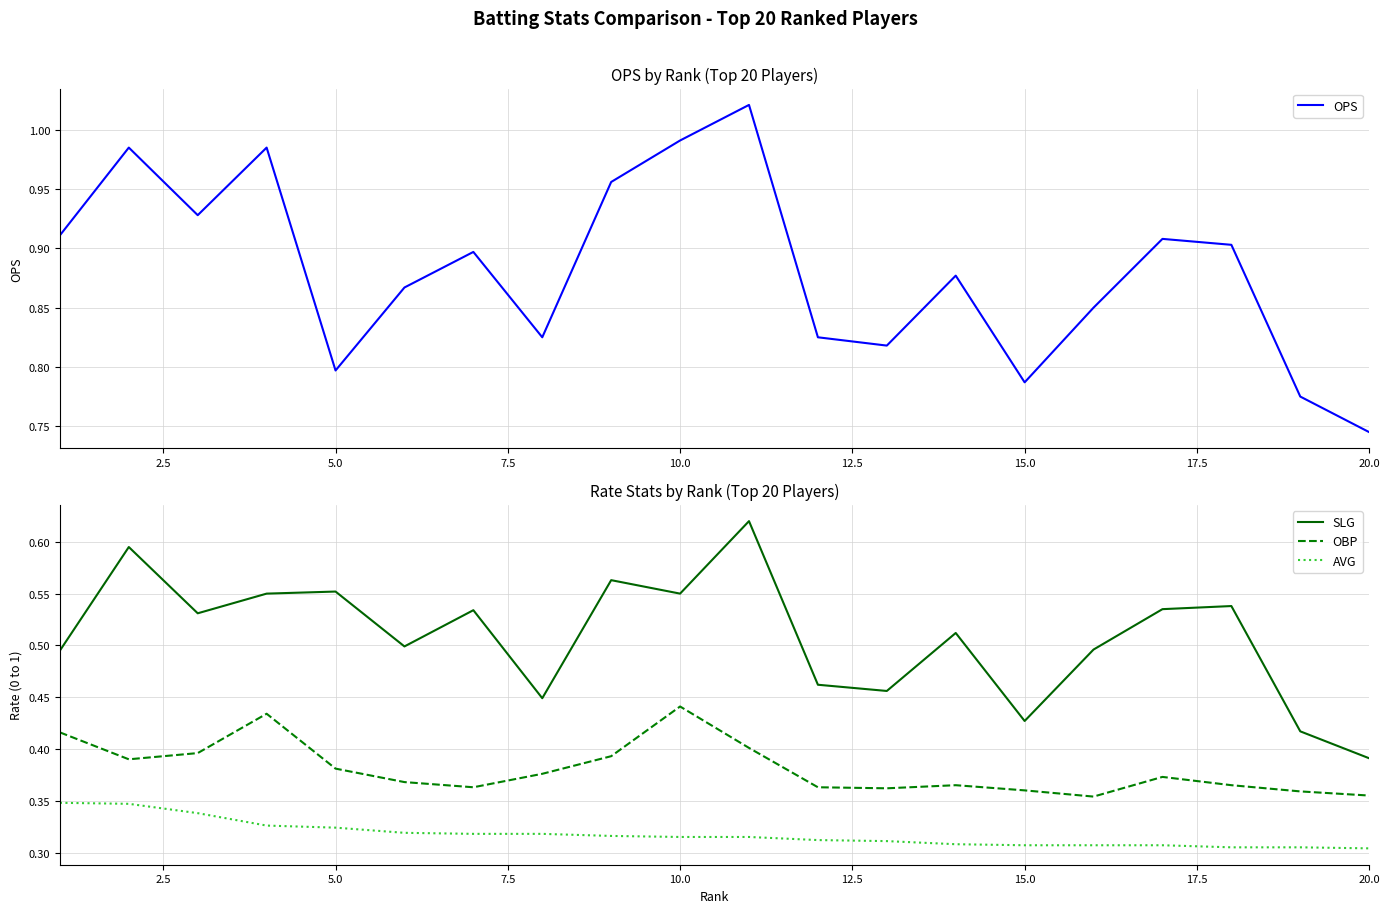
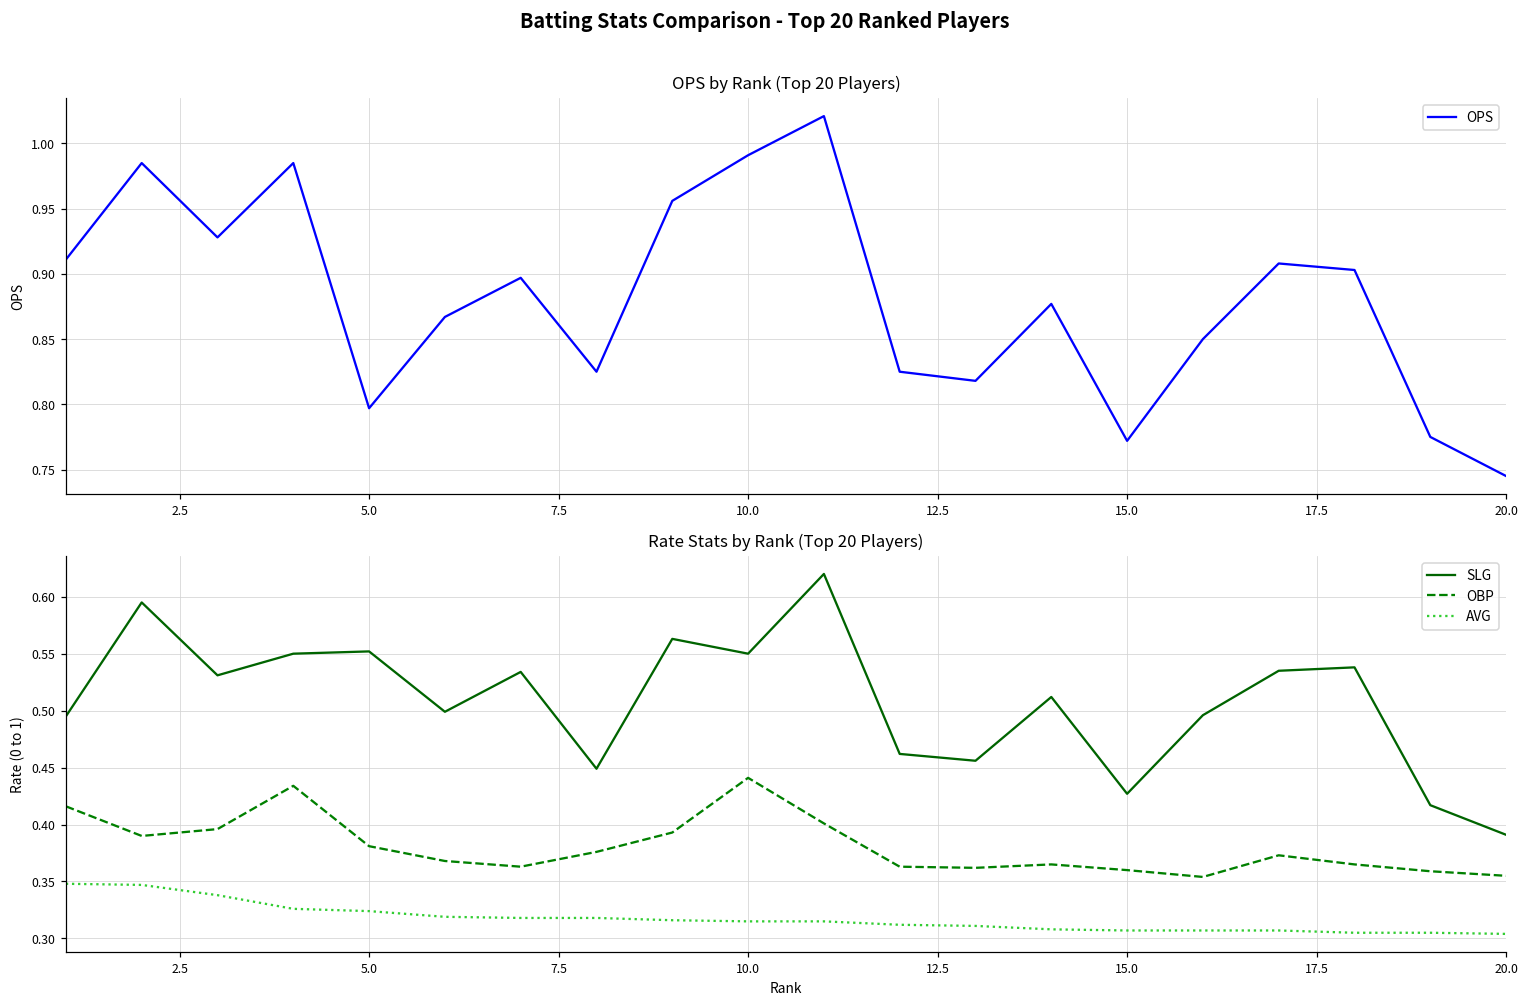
OPS by Rank (Top 20 Players), 15.0: 0.787 -> 0.772
